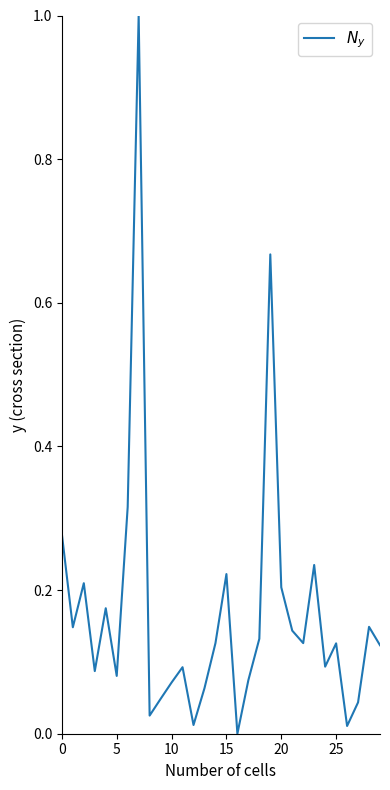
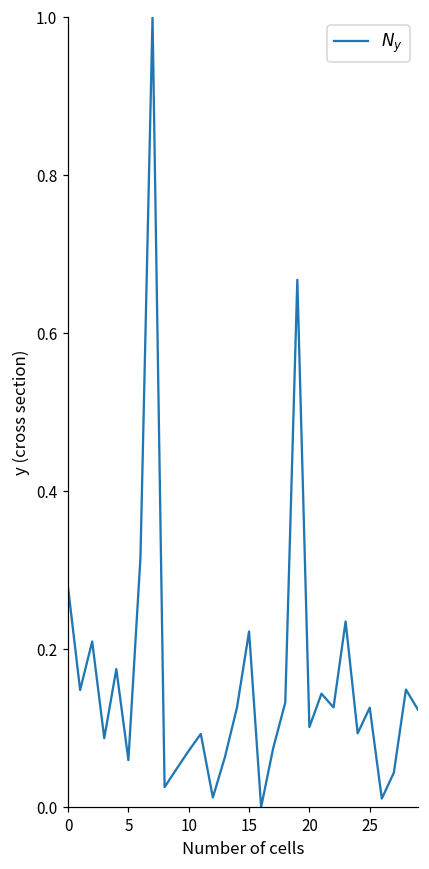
5: 0.08 -> 0.06
20: 0.20 -> 0.10
